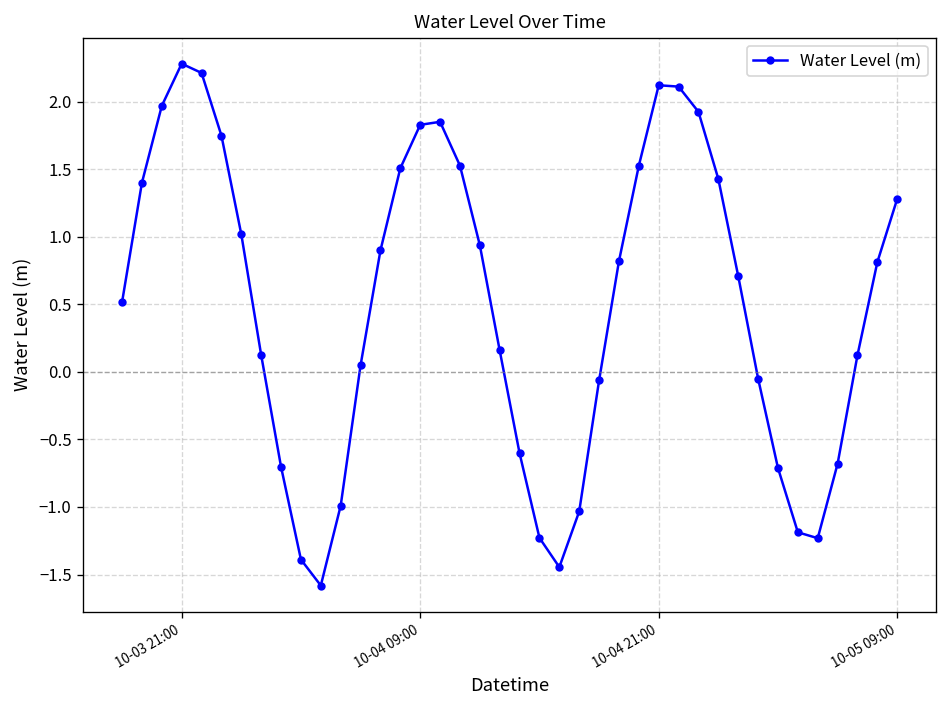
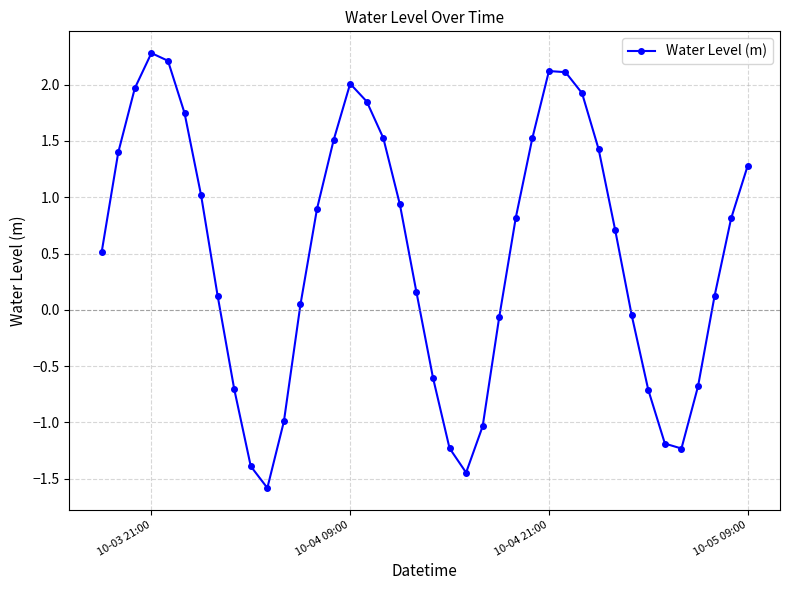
10-04 09:00: 1.83 -> 2.01
